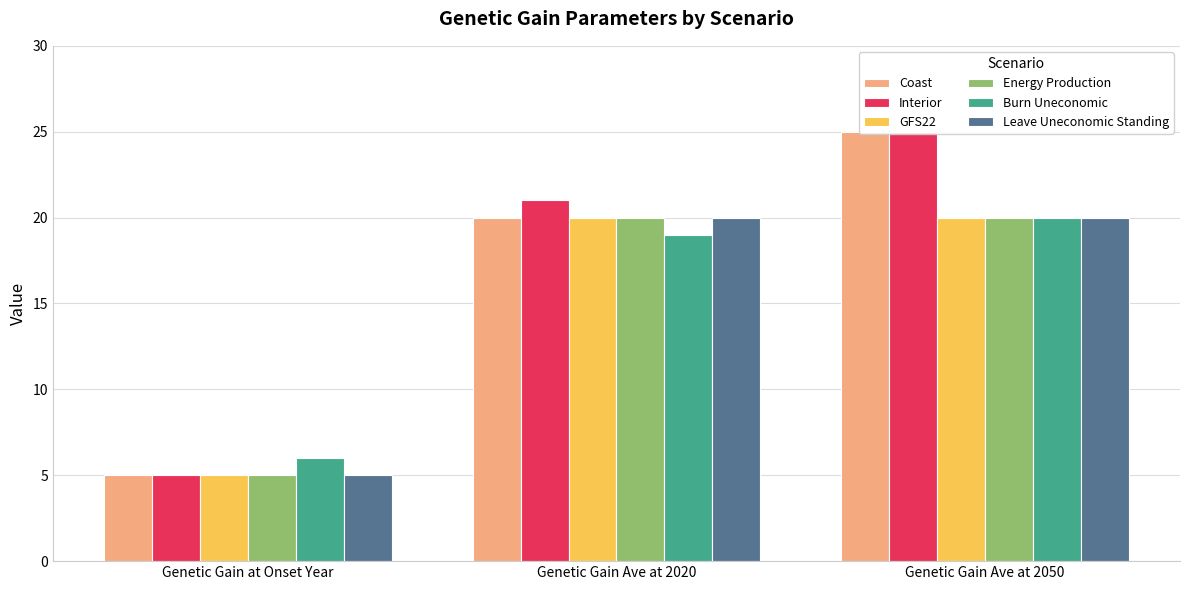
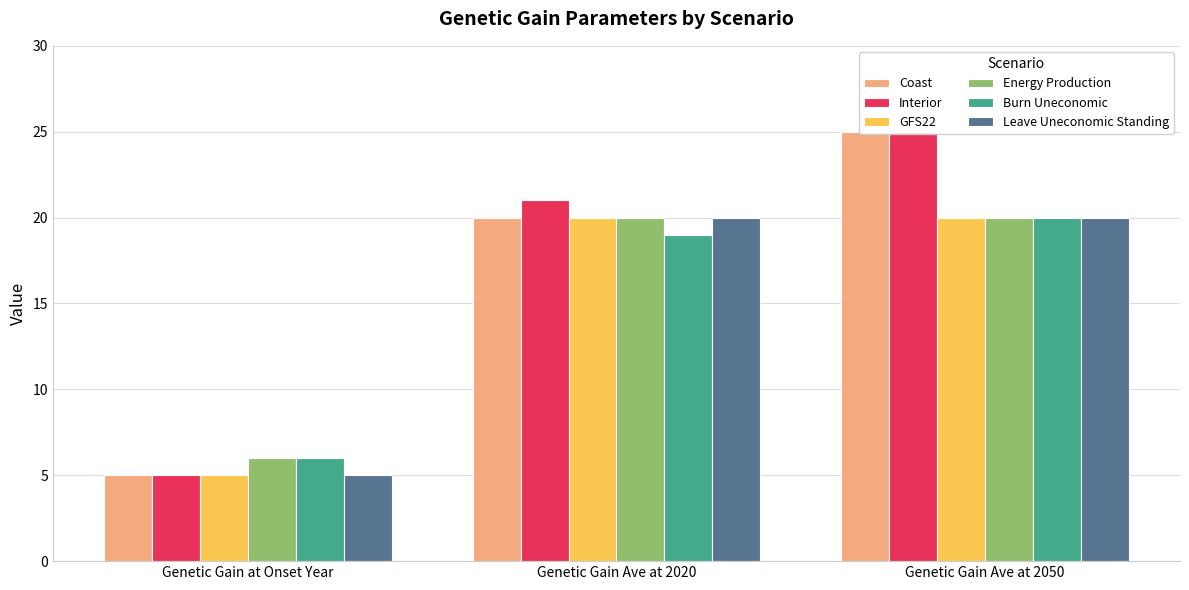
Energy Production, Genetic Gain at Onset Year: 5 -> 6
